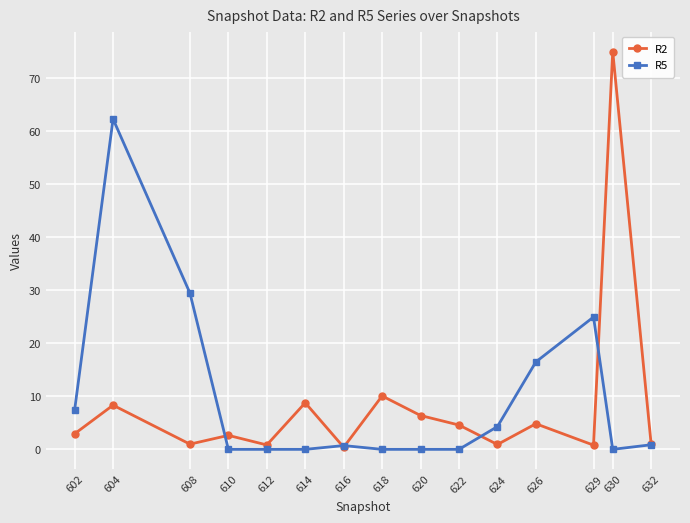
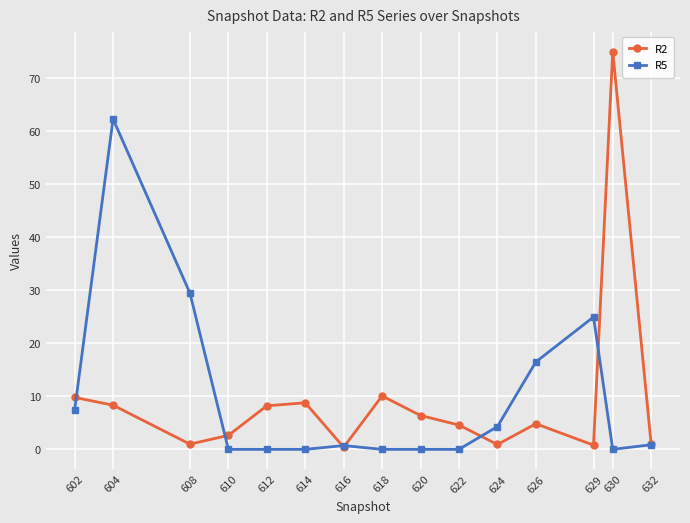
R2, 602: 3 -> 10
R2, 612: 1 -> 8
